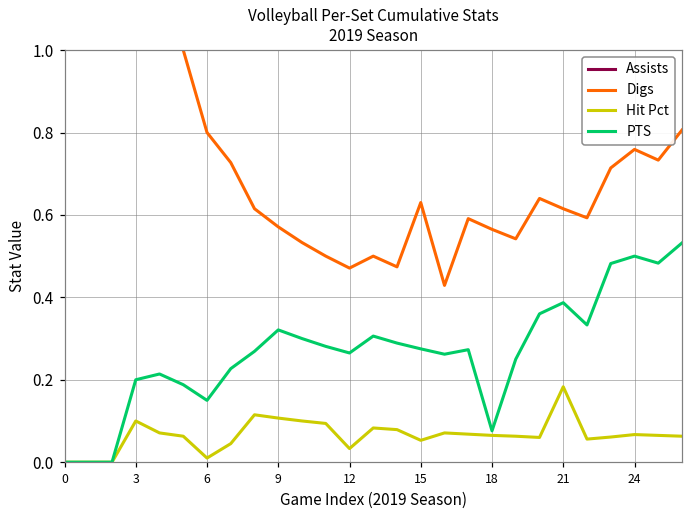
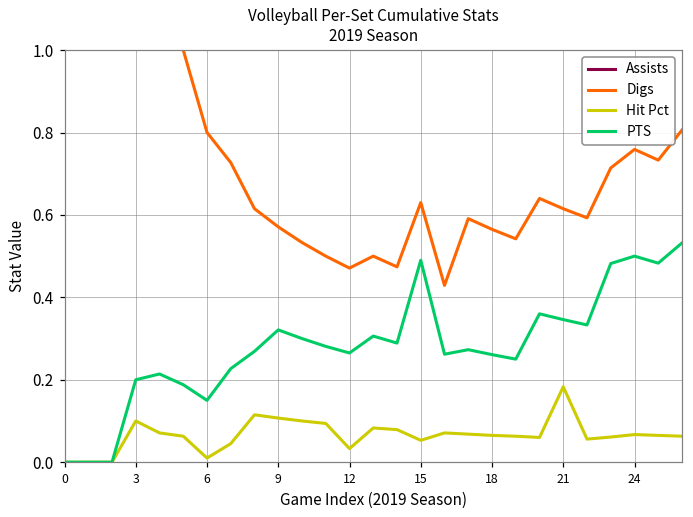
PTS, 15: 0.28 -> 0.49
PTS, 18: 0.08 -> 0.26
PTS, 21: 0.39 -> 0.35
